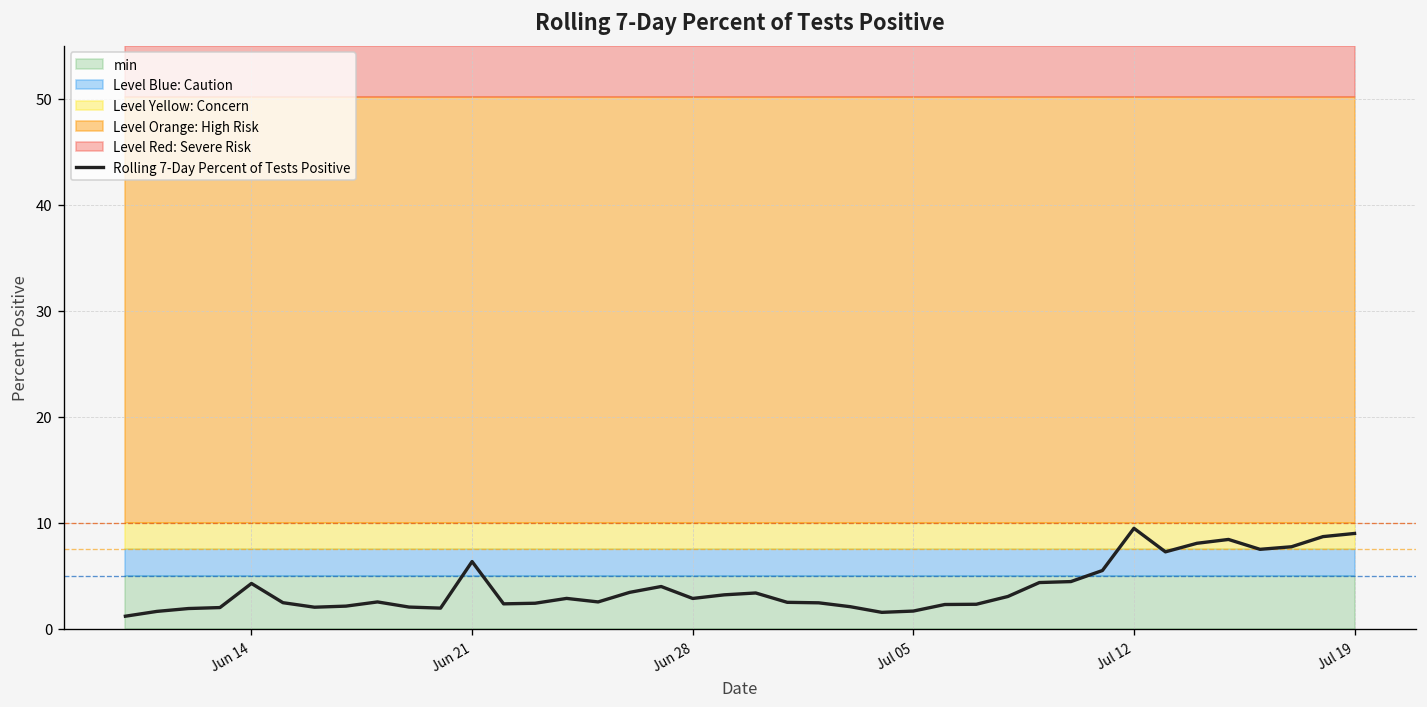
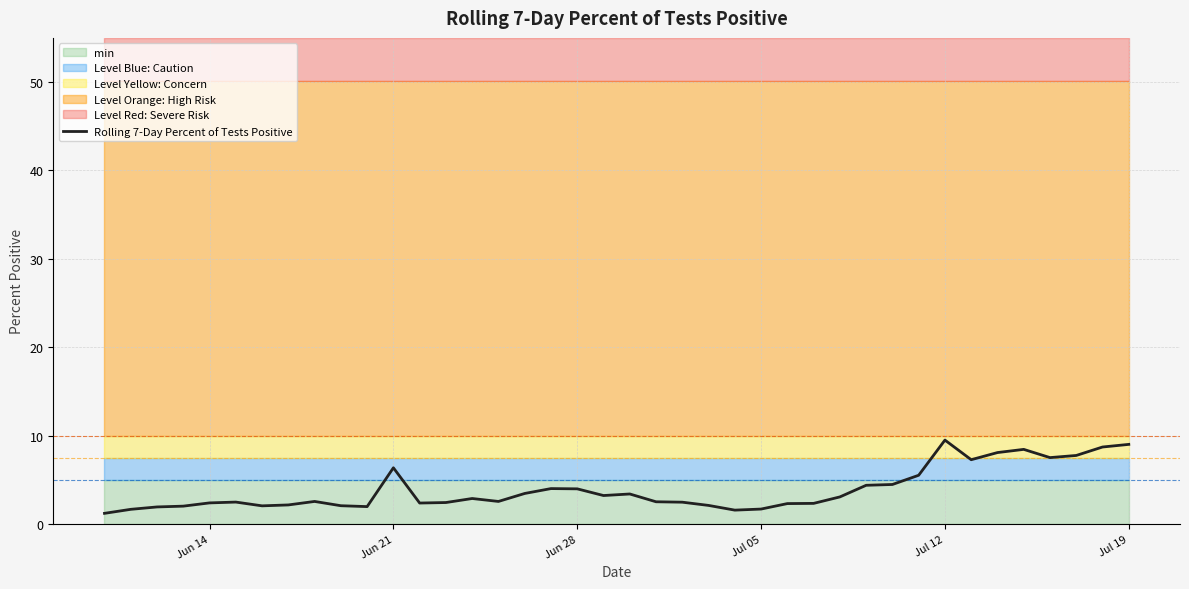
Rolling 7-Day Percent of Tests Positive, Jun 14: 4 -> 2
Rolling 7-Day Percent of Tests Positive, Jun 28: 3 -> 4
